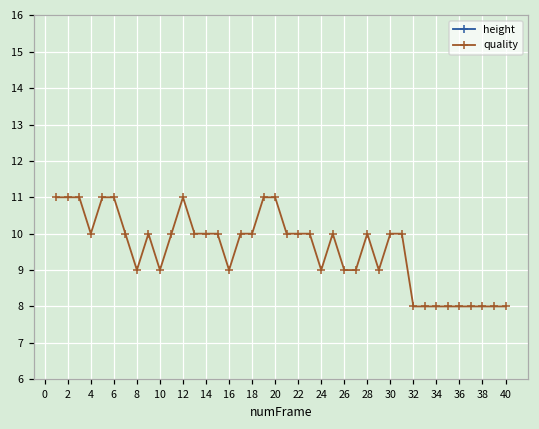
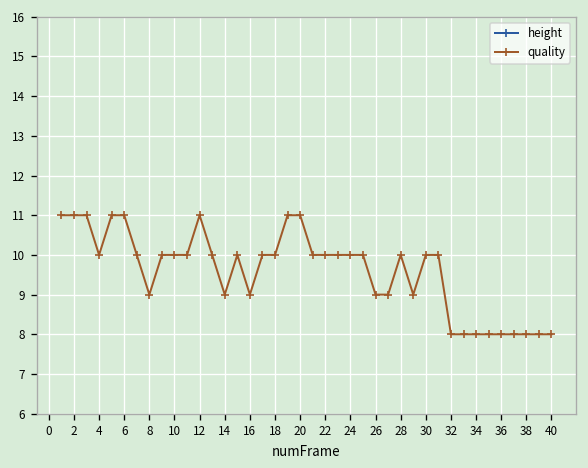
quality, 10: 9 -> 10
quality, 14: 10 -> 9
quality, 24: 9 -> 10
